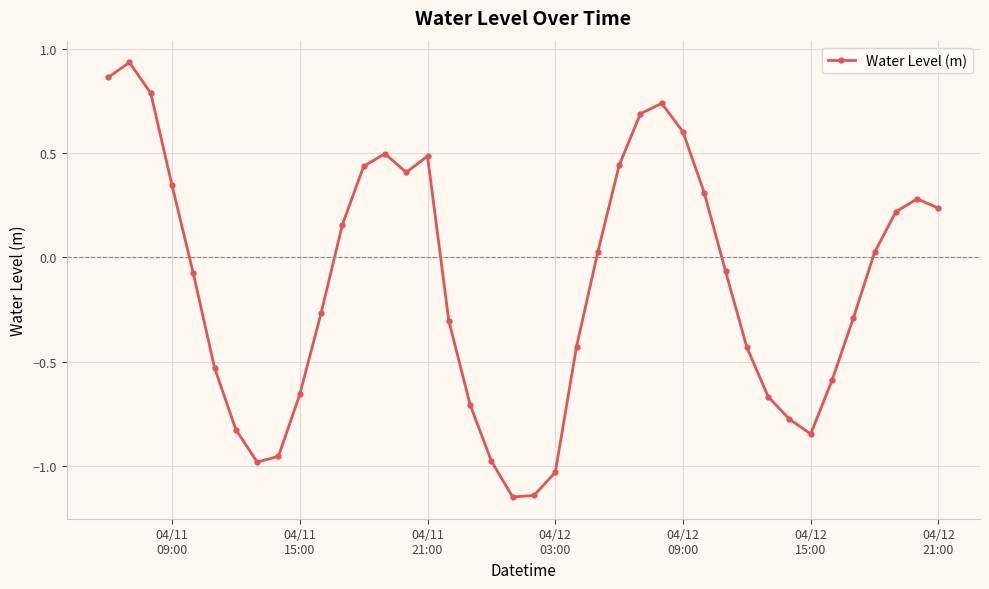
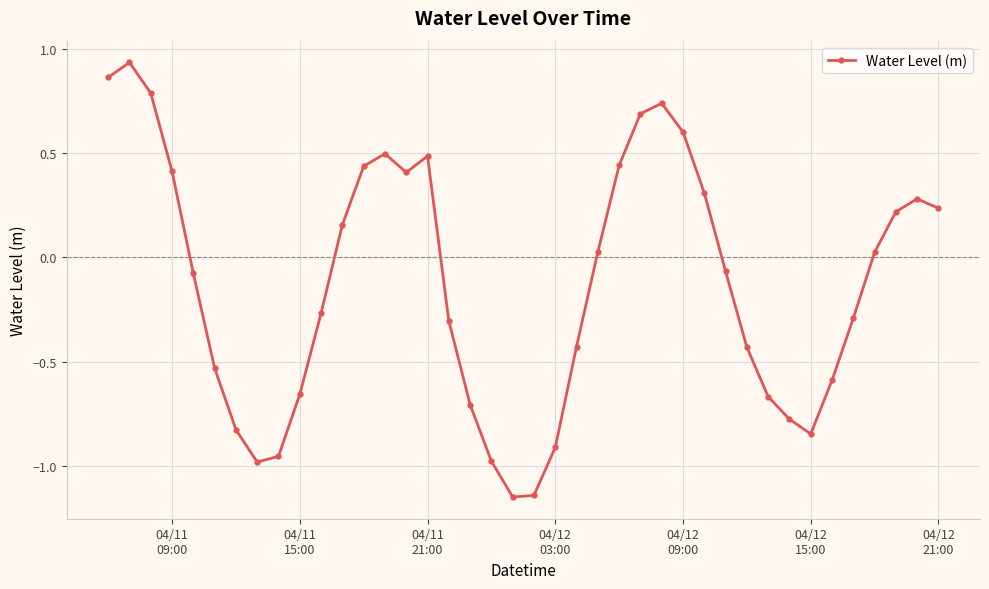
04/11 09:00: 0.34 -> 0.41
04/12 03:00: -1.03 -> -0.91
